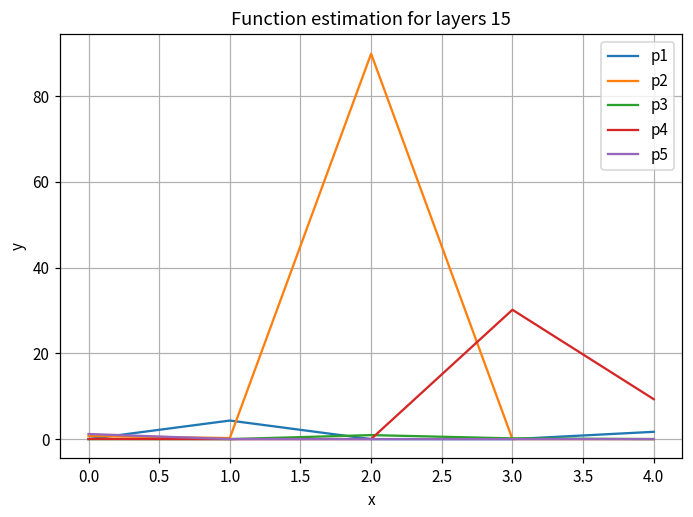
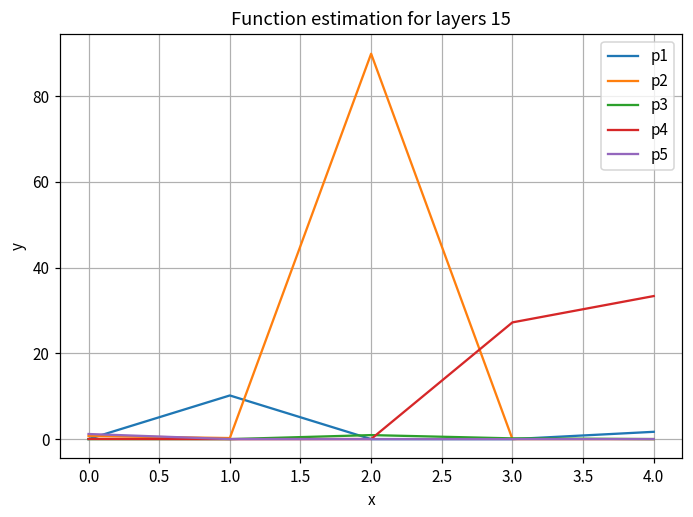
p1, 1.0: 4 -> 10
p4, 3.0: 30 -> 27
p4, 4.0: 9 -> 33
